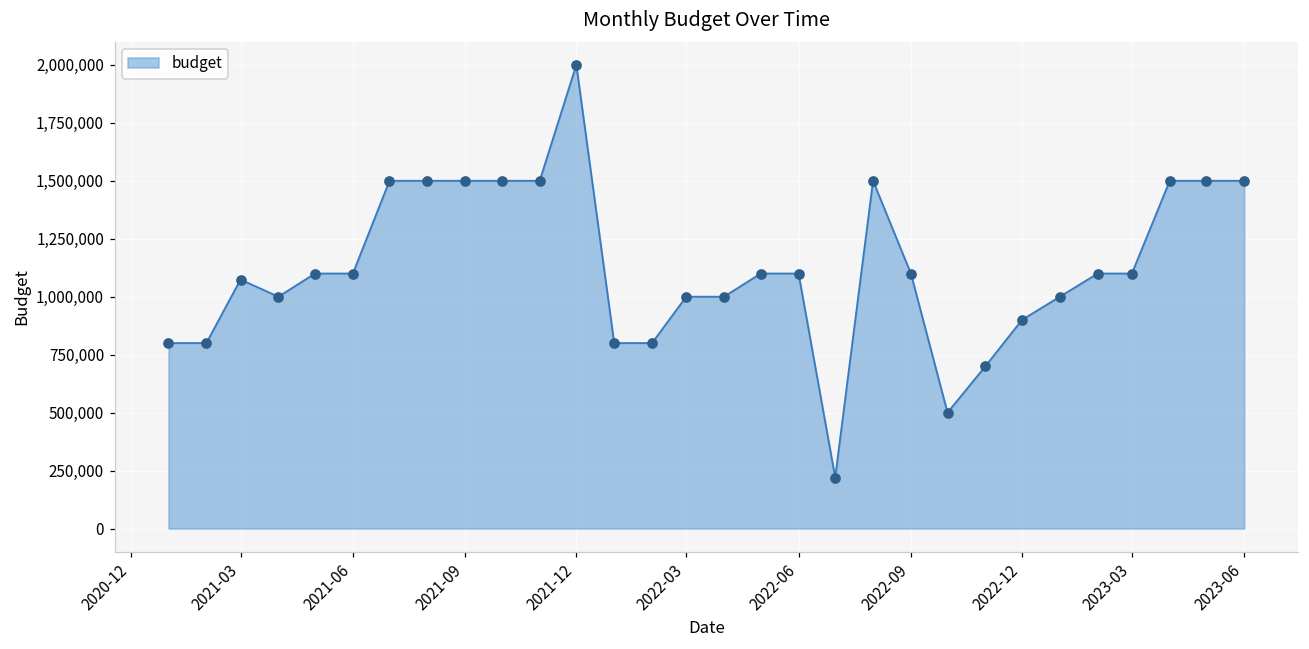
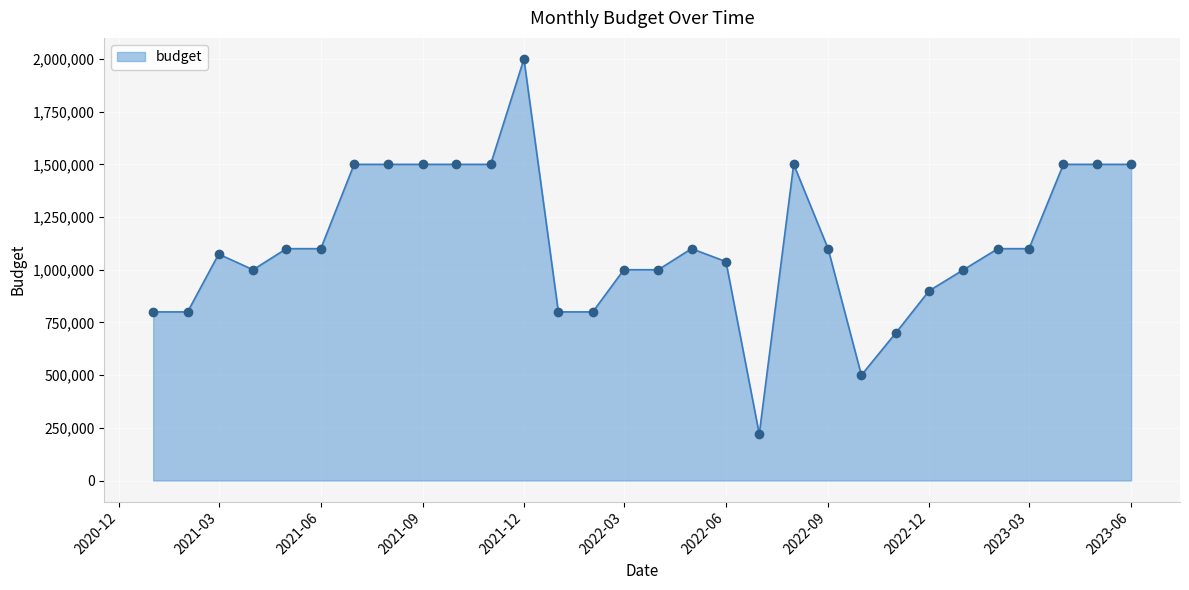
2022-06: 1,100,000 -> 1,040,000
